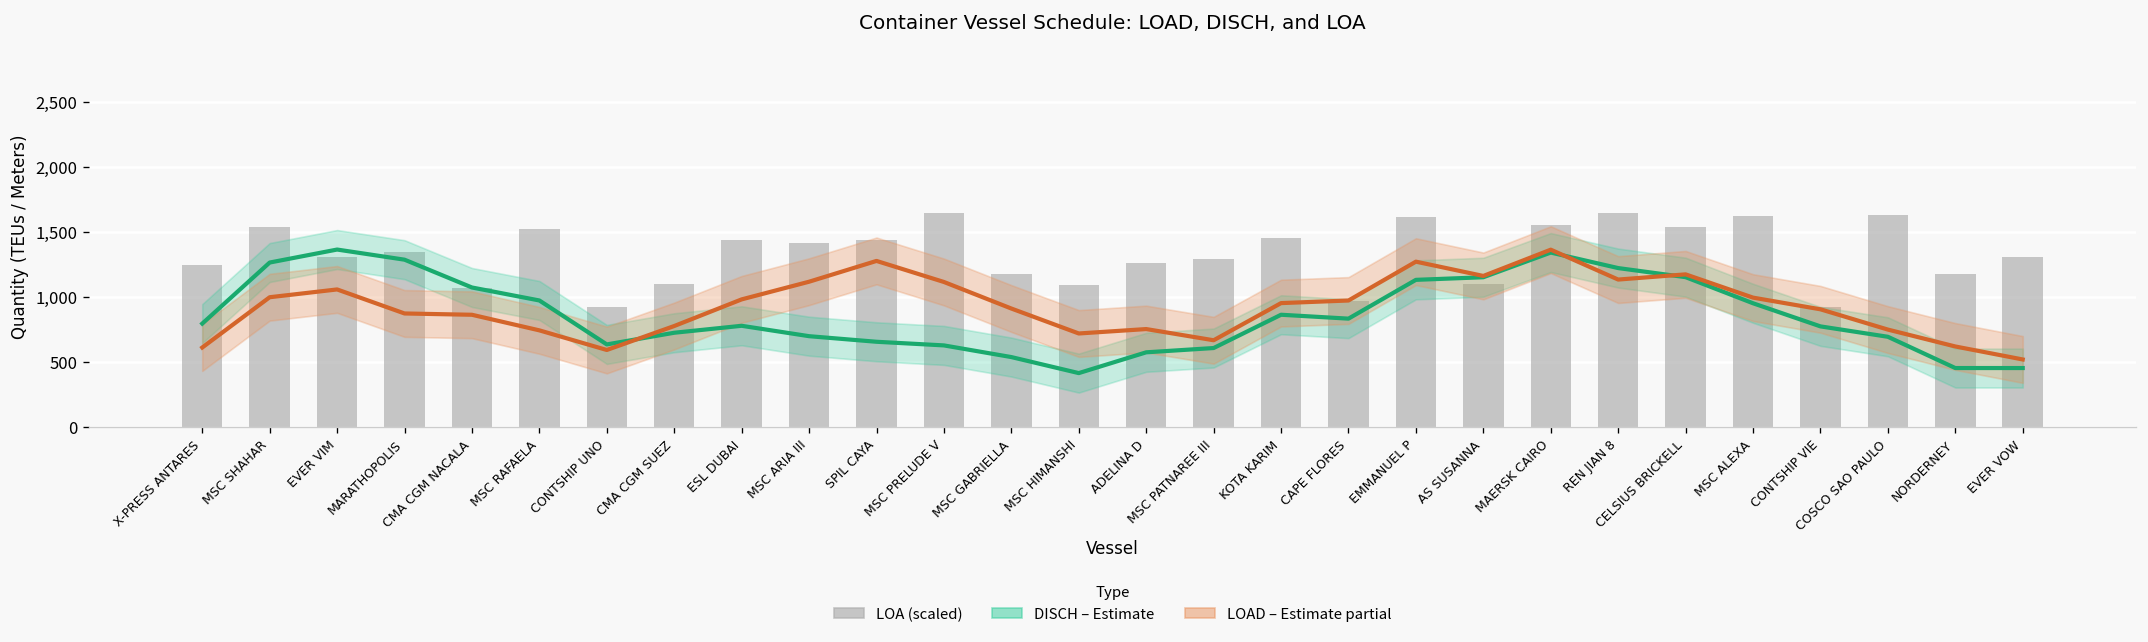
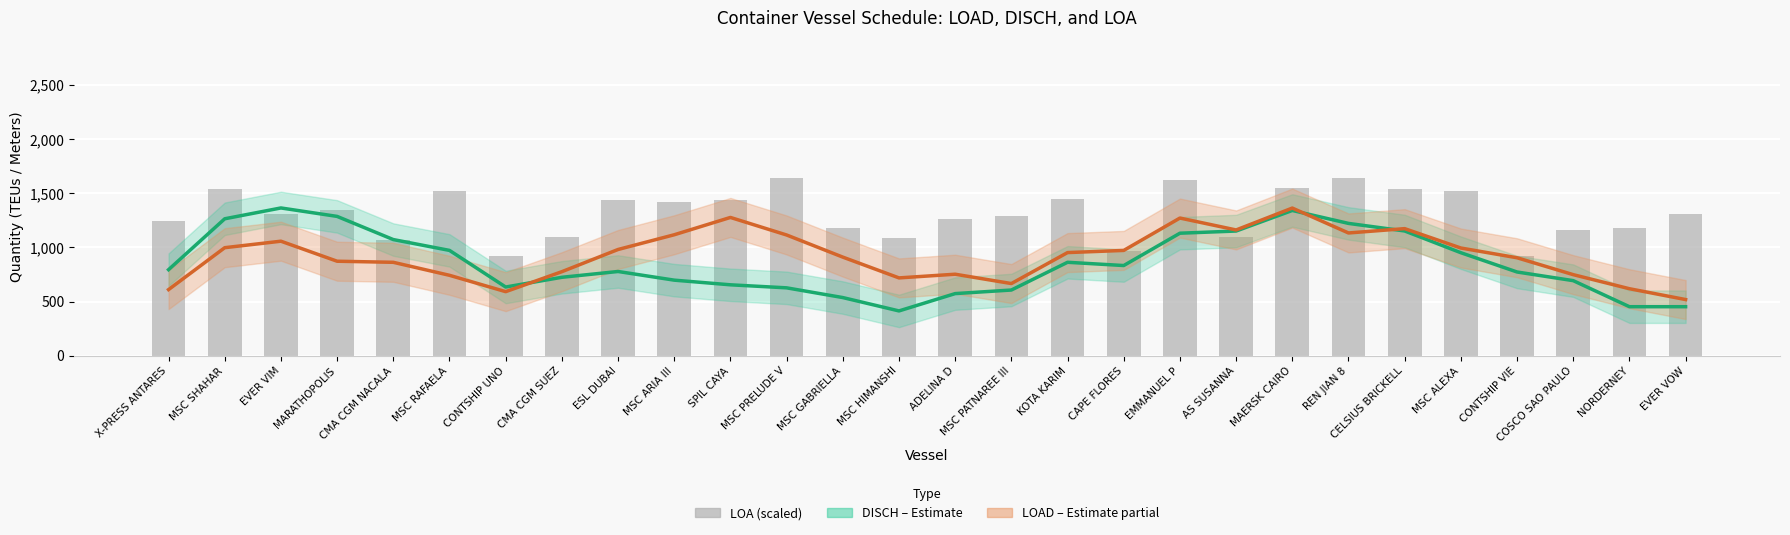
LOA (scaled), MSC ALEXA: 1,620 -> 1,520
LOA (scaled), COSCO SAO PAULO: 1,630 -> 1,160
